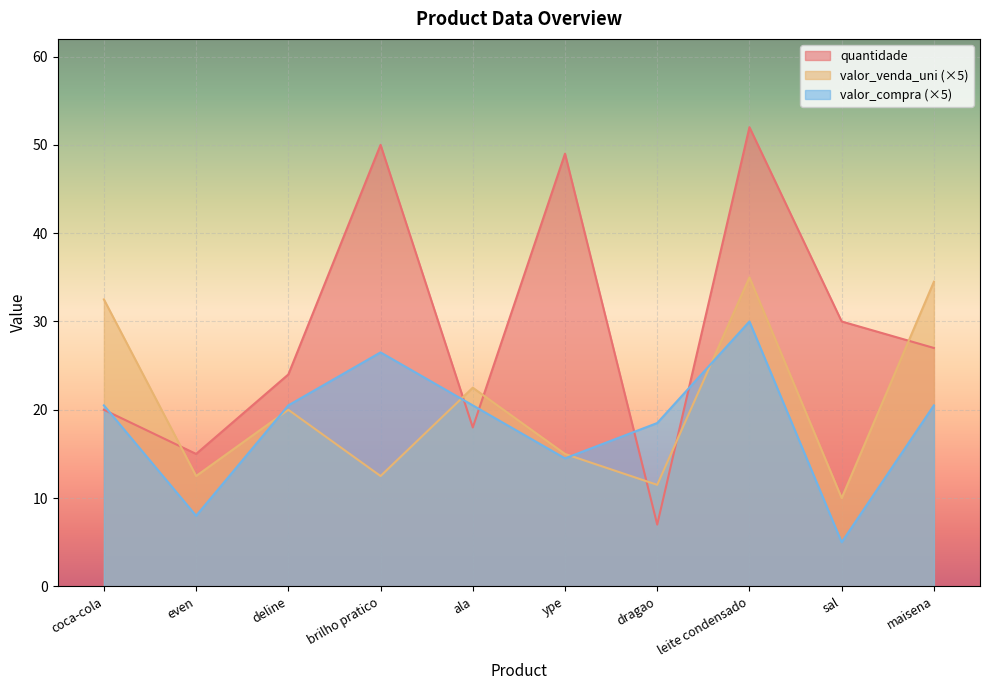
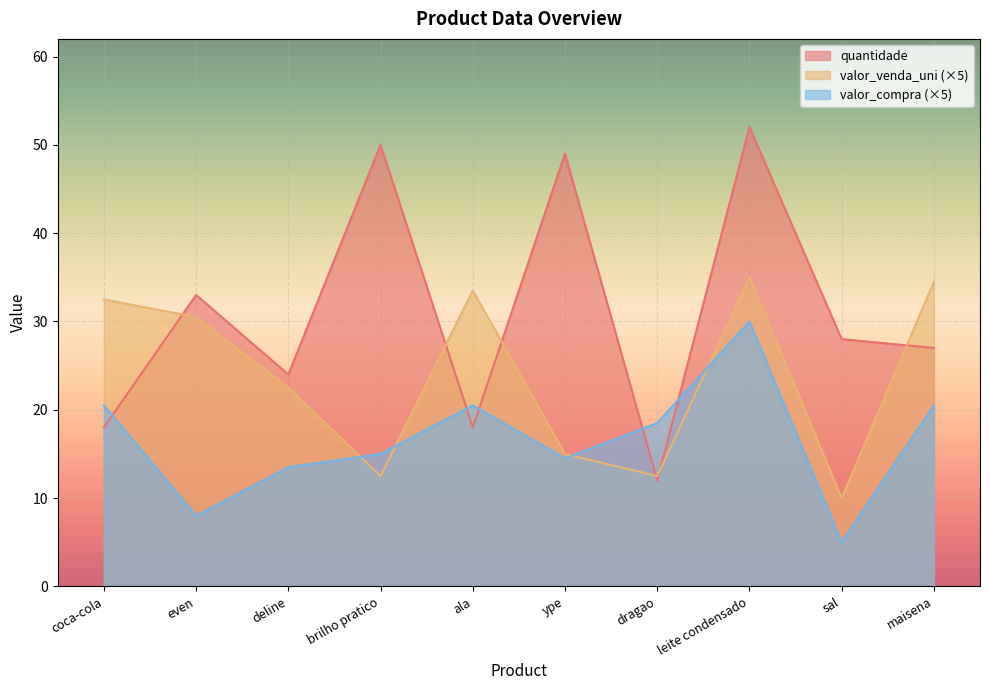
quantidade, coca-cola: 20 -> 18
quantidade, even: 15 -> 33
valor_venda_uni (×5), even: 13 -> 31
valor_venda_uni (×5), deline: 20 -> 23
valor_compra (×5), deline: 21 -> 14
valor_compra (×5), brilho pratico: 27 -> 15
valor_venda_uni (×5), ala: 23 -> 34
quantidade, dragao: 7 -> 12
valor_venda_uni (×5), dragao: 12 -> 13
quantidade, sal: 30 -> 28
